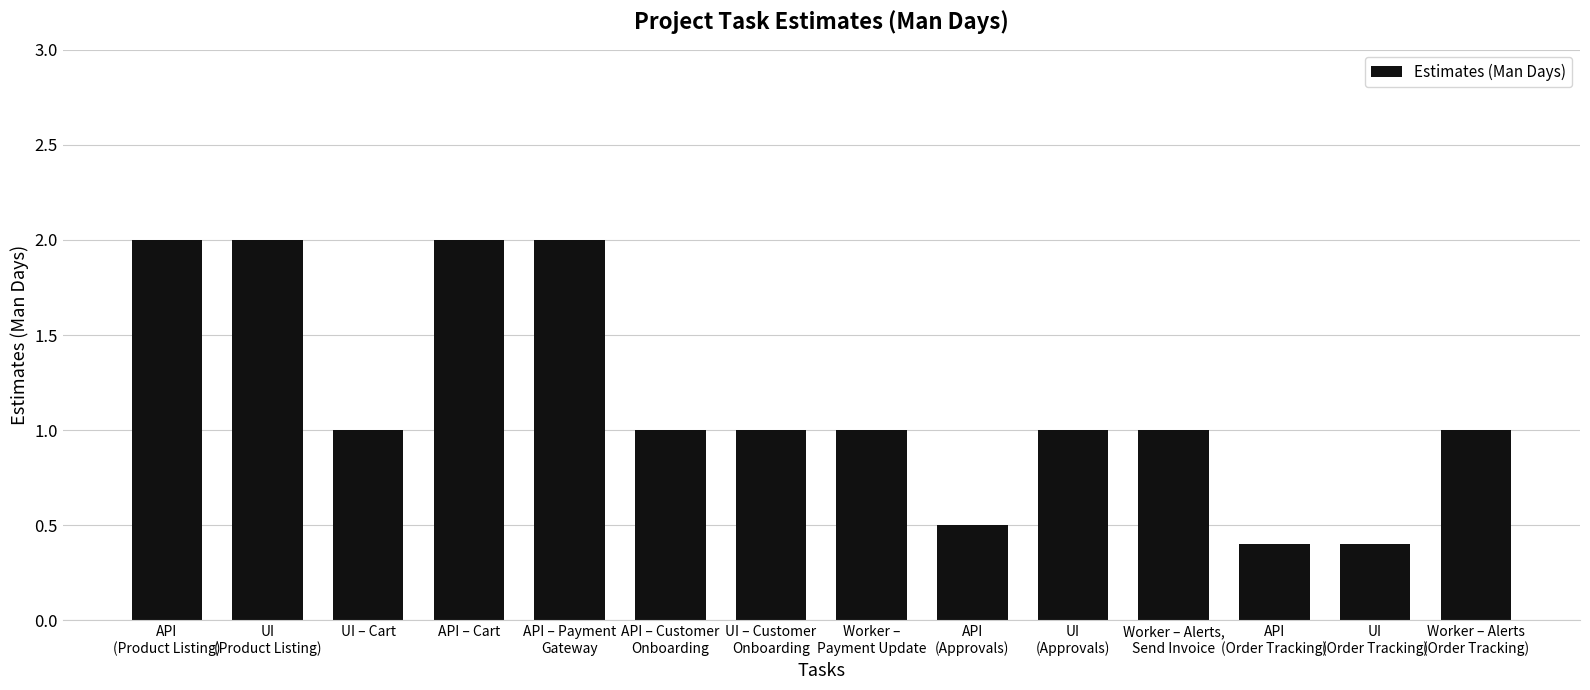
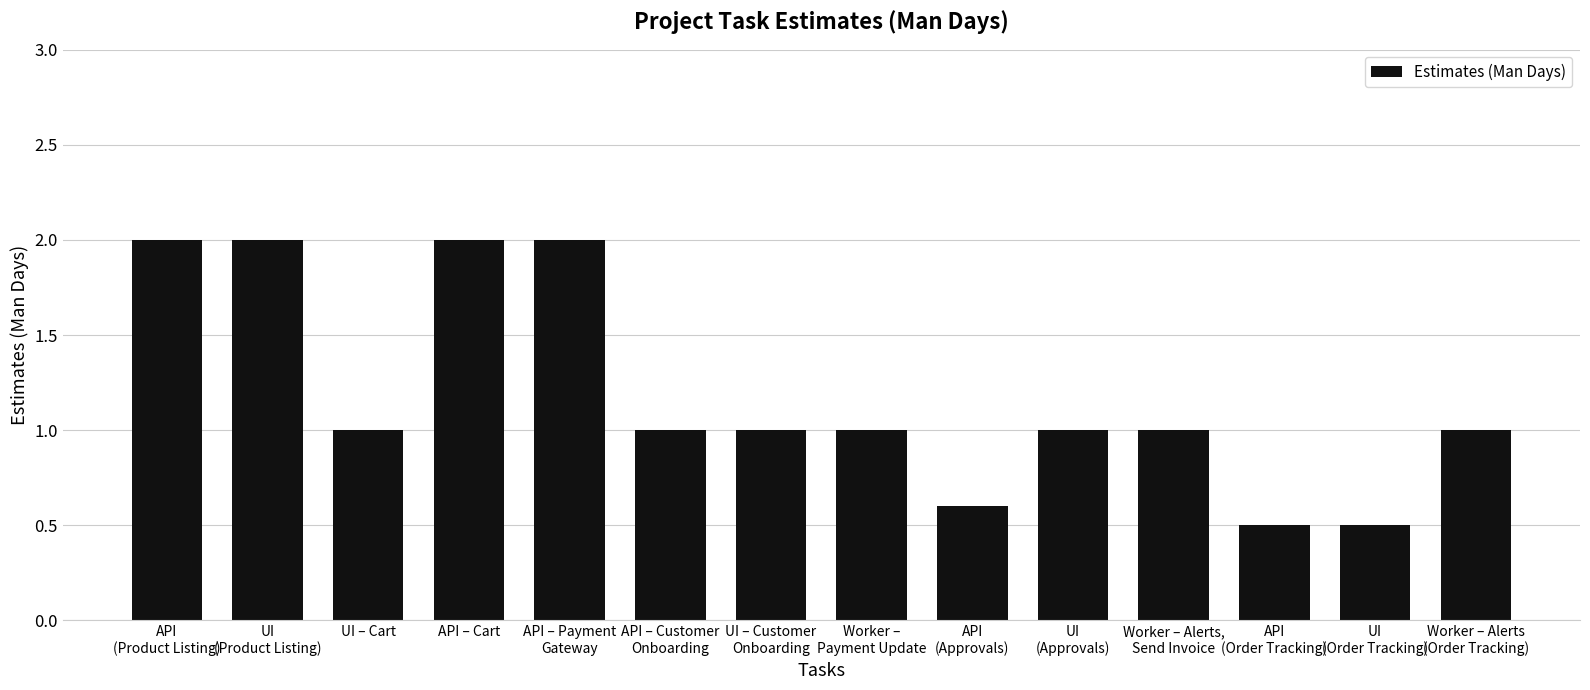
API (Approvals): 0.5 -> 0.6
API (Order Tracking): 0.4 -> 0.5
UI (Order Tracking): 0.4 -> 0.5
